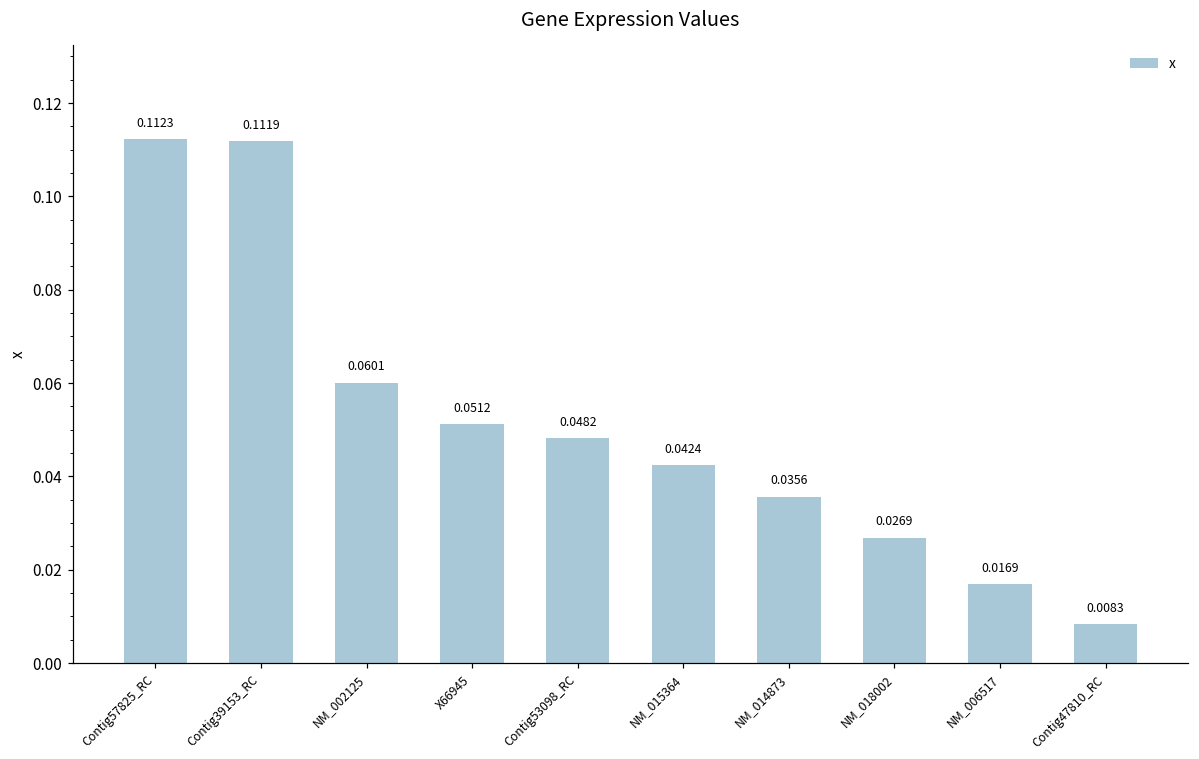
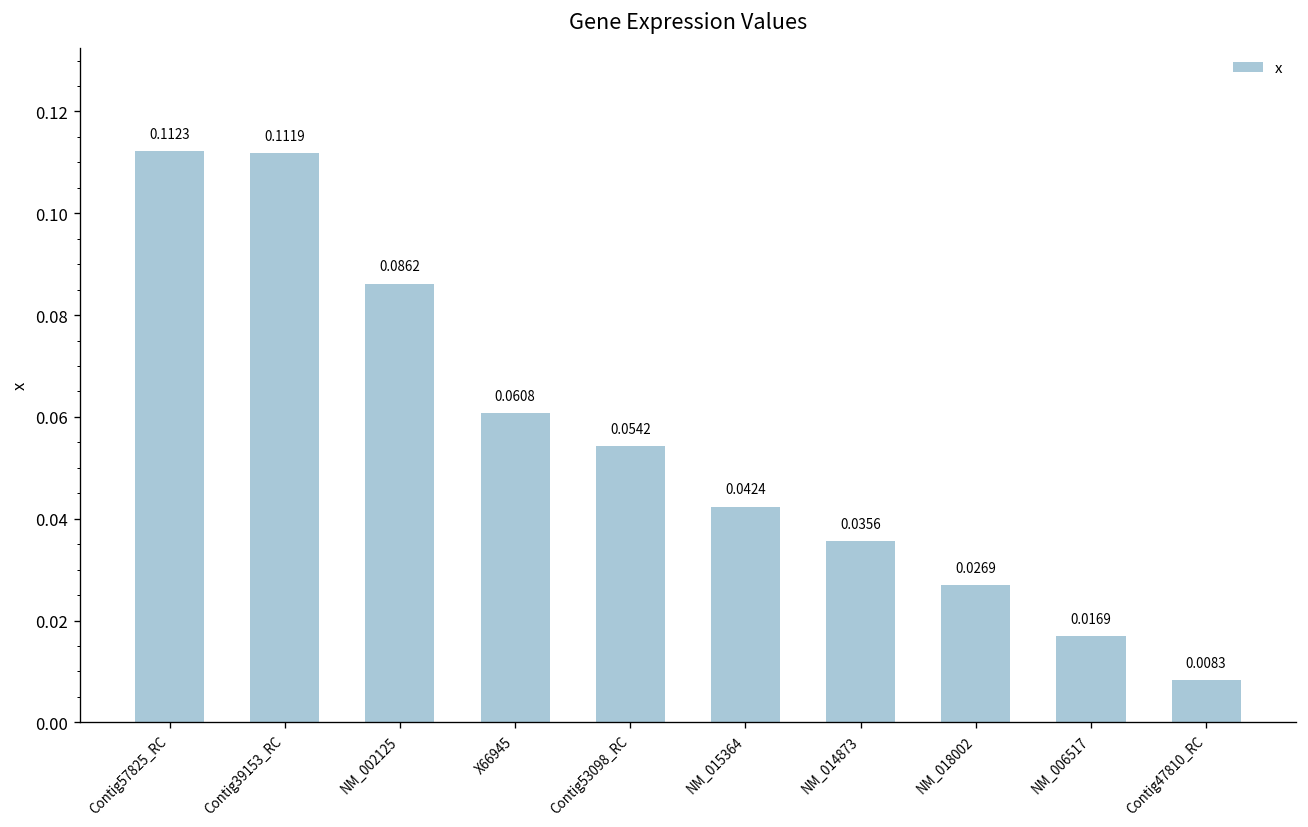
NM_002125: 0.0601 -> 0.0862
X66945: 0.0512 -> 0.0608
Contig53098_RC: 0.0482 -> 0.0542
